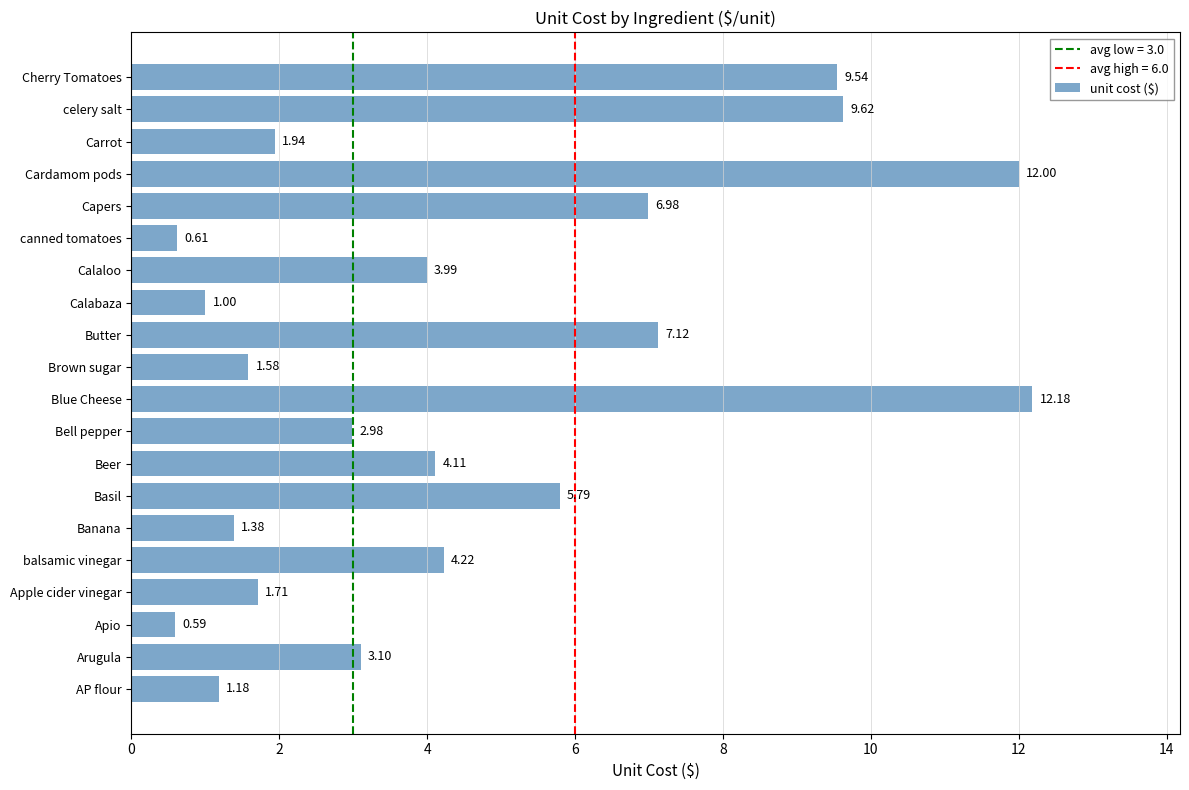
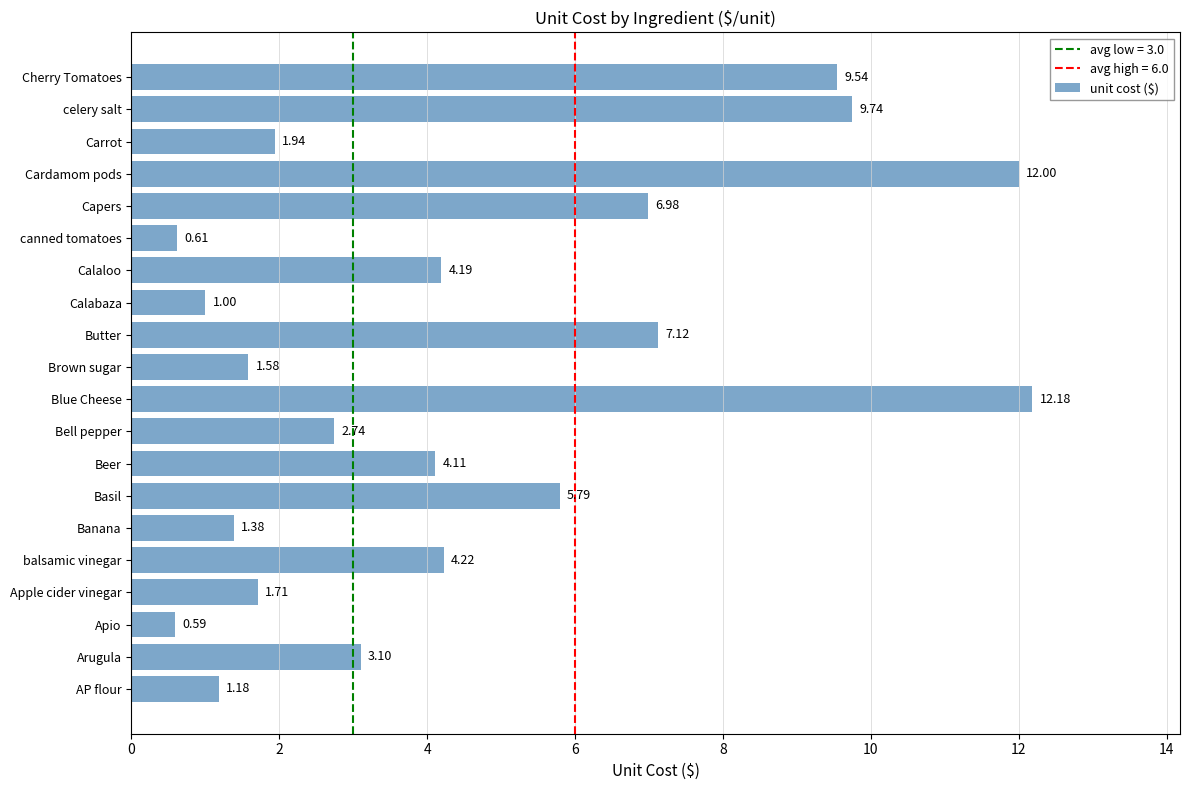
celery salt: 9.62 -> 9.74
Calaloo: 3.99 -> 4.19
Bell pepper: 2.98 -> 2.74
